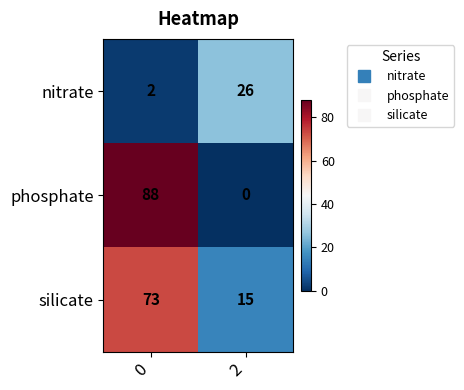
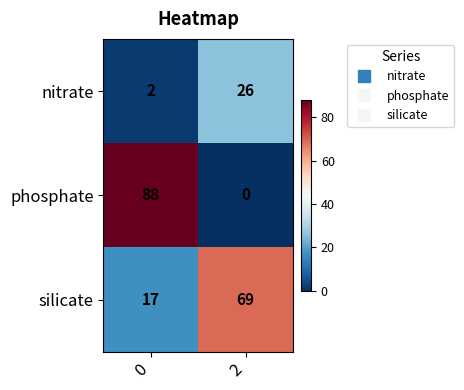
silicate, 0: 73 -> 17
silicate, 2: 15 -> 69
